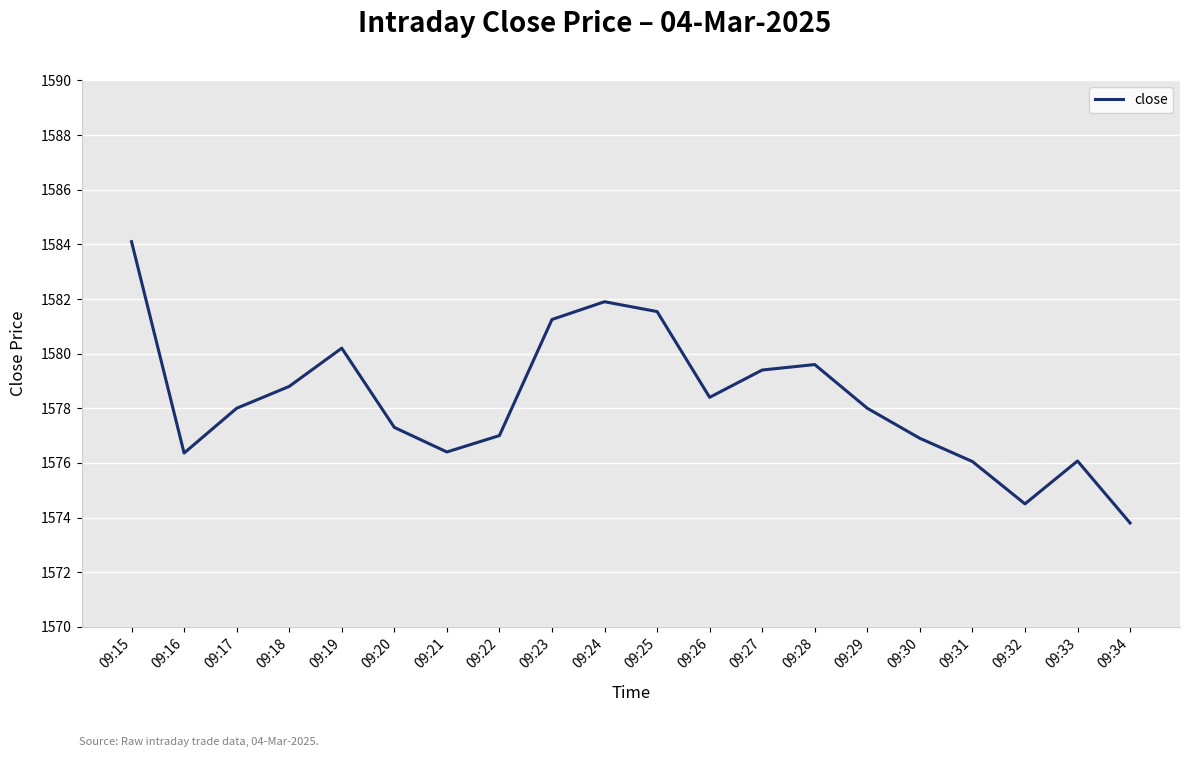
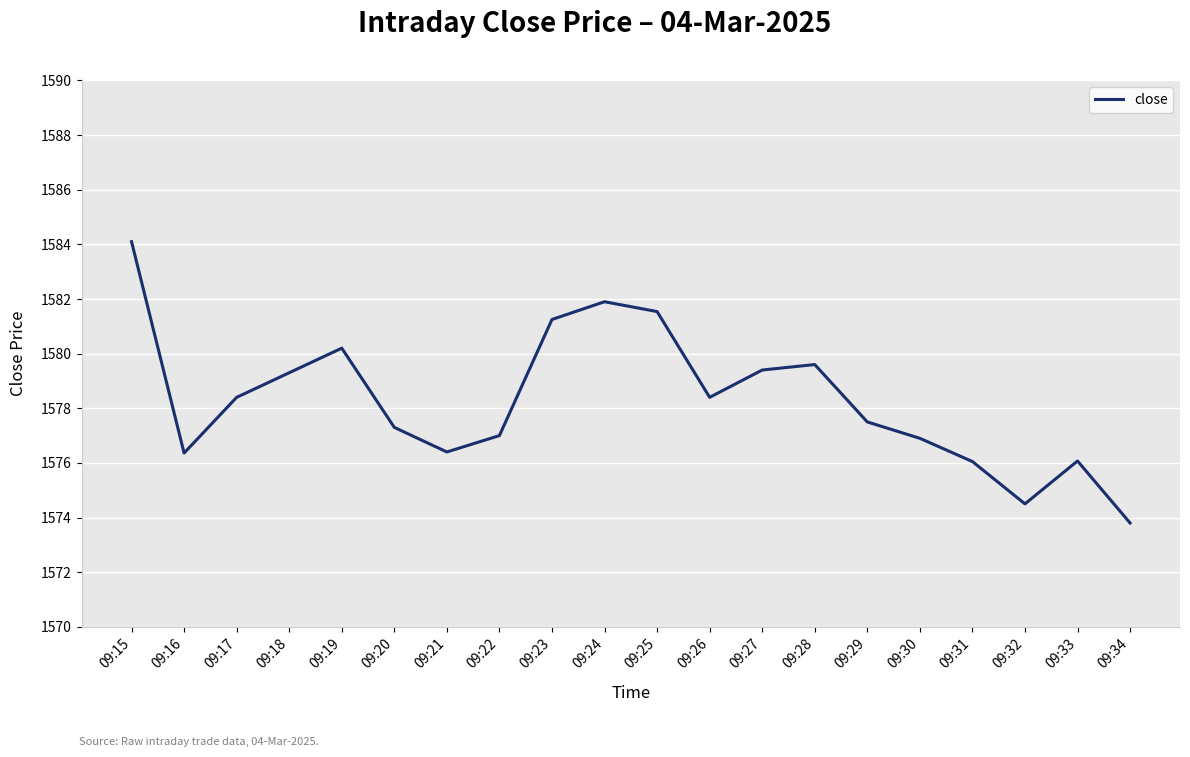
09:17: 1578.0 -> 1578.4
09:18: 1578.8 -> 1579.3
09:29: 1578.0 -> 1577.5
